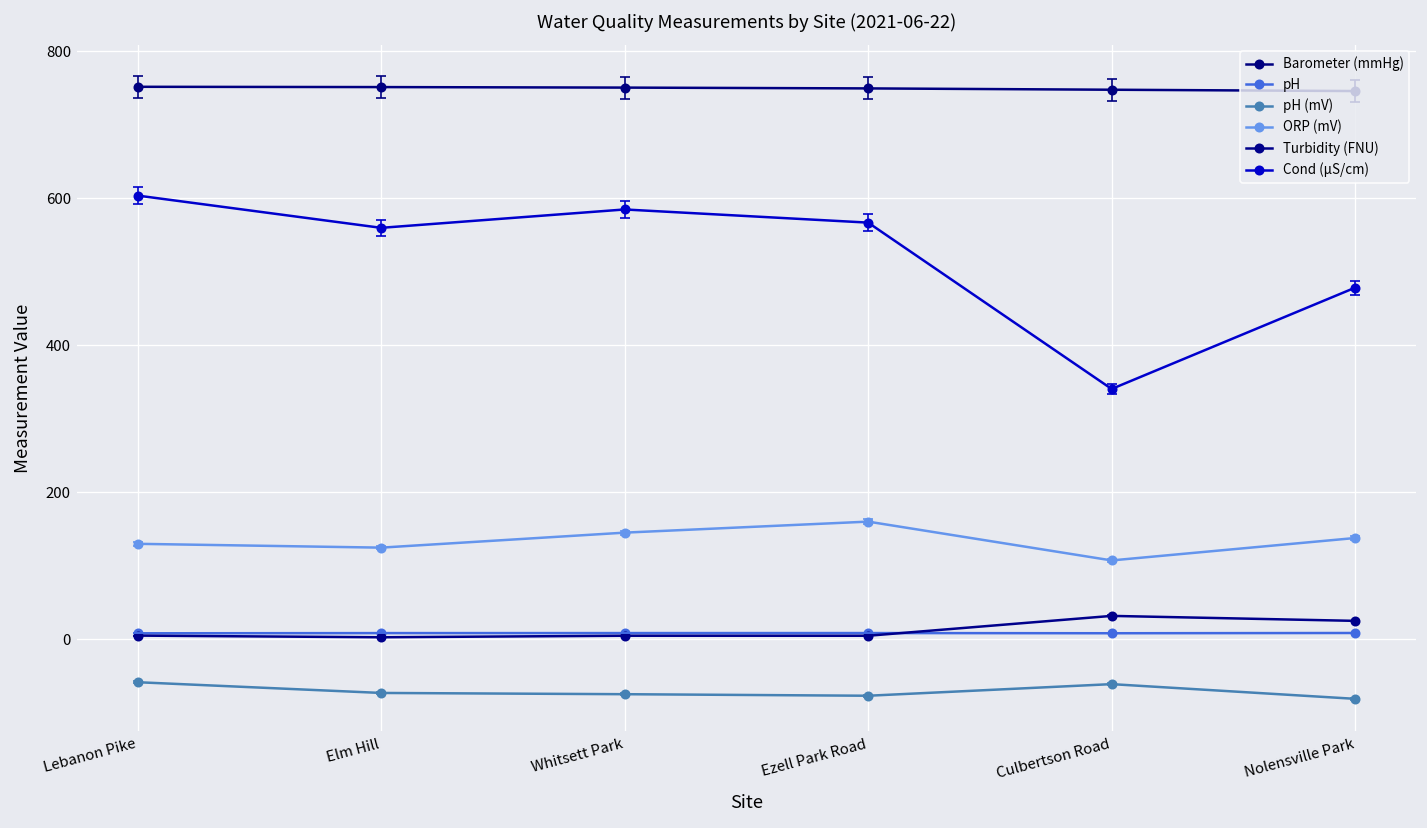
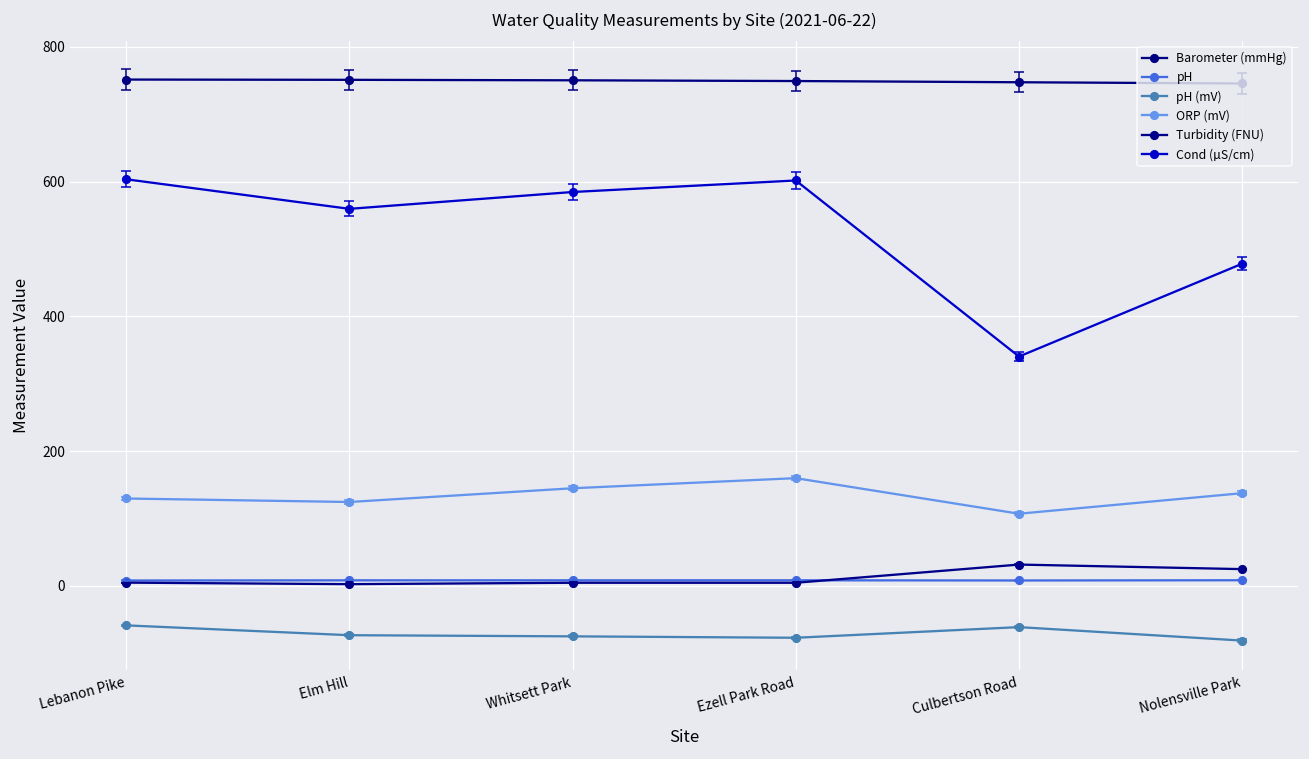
Cond (µS/cm), Ezell Park Road: 570 -> 600
